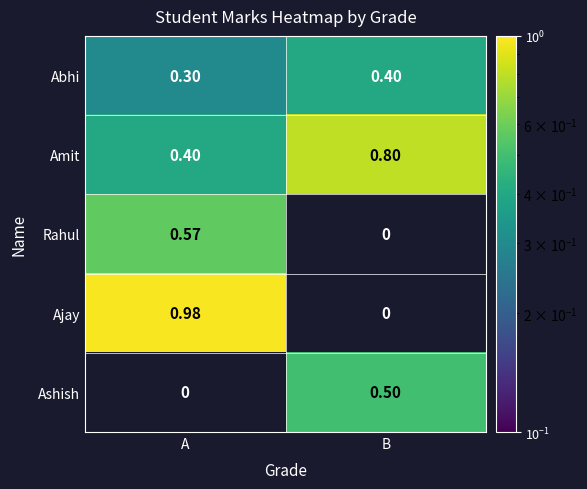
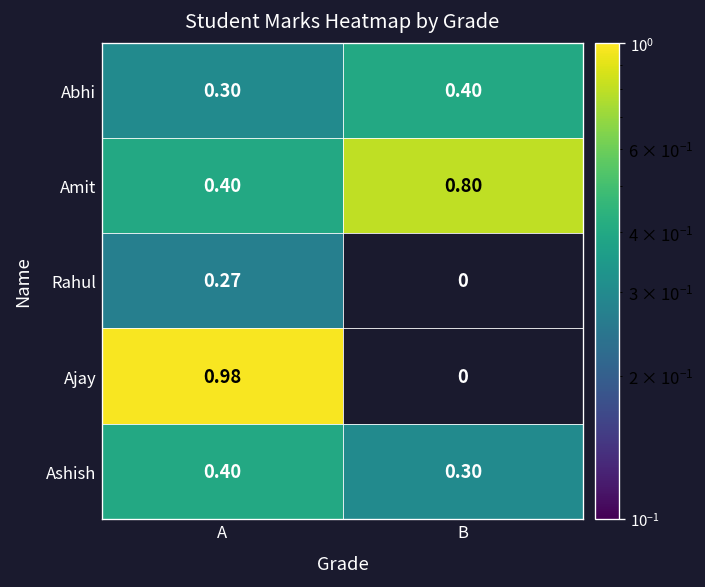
Rahul, A: 0.57 -> 0.27
Ashish, A: 0 -> 0.40
Ashish, B: 0.50 -> 0.30
